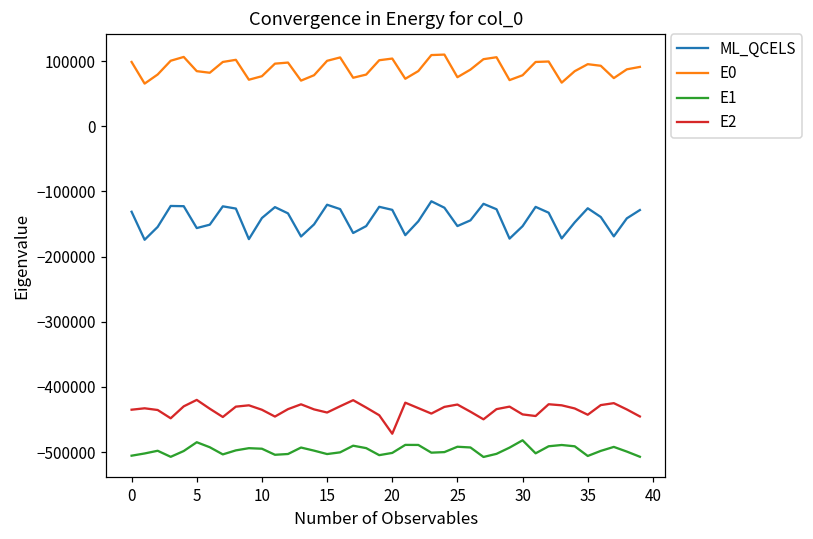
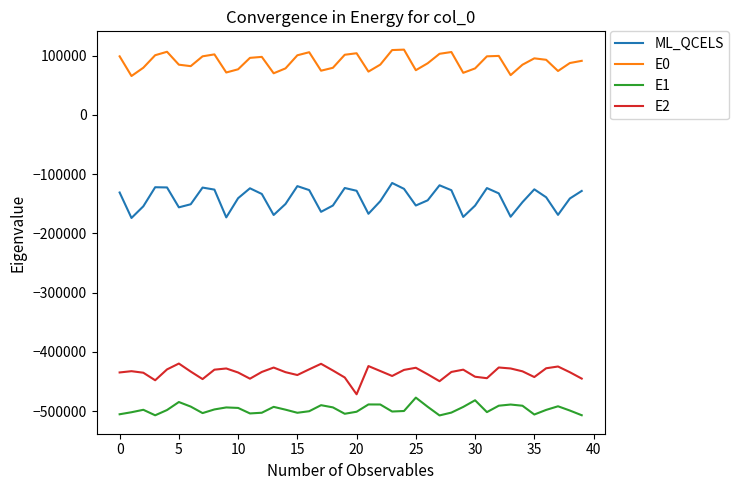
E1, 25: -490000 -> -480000
